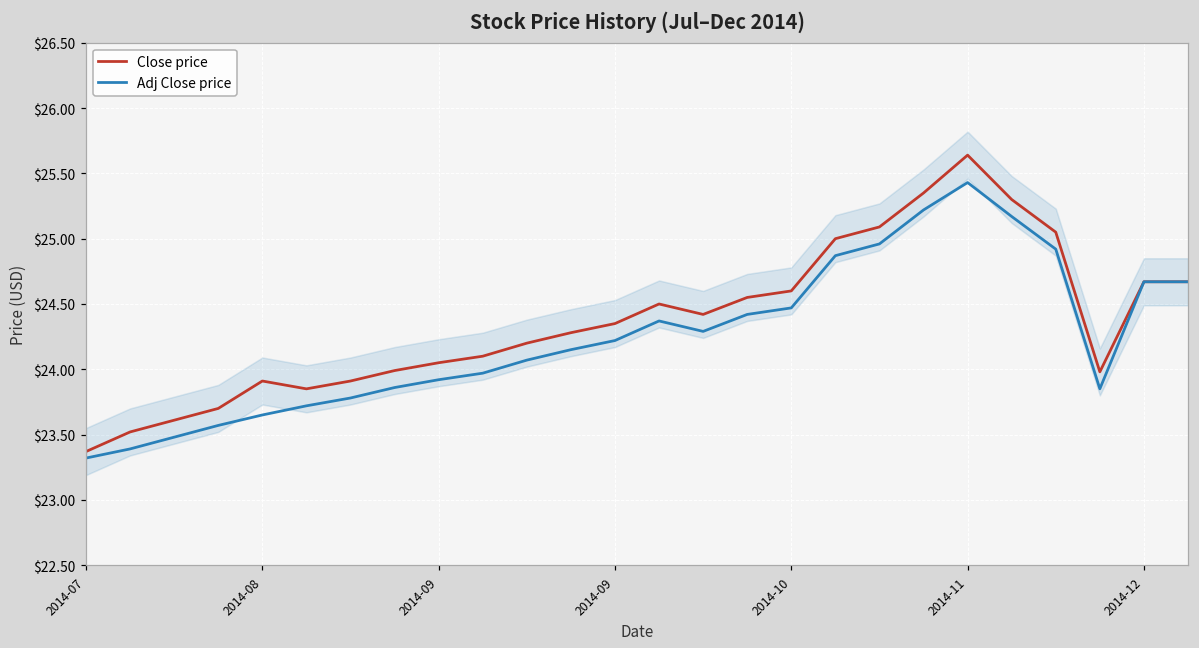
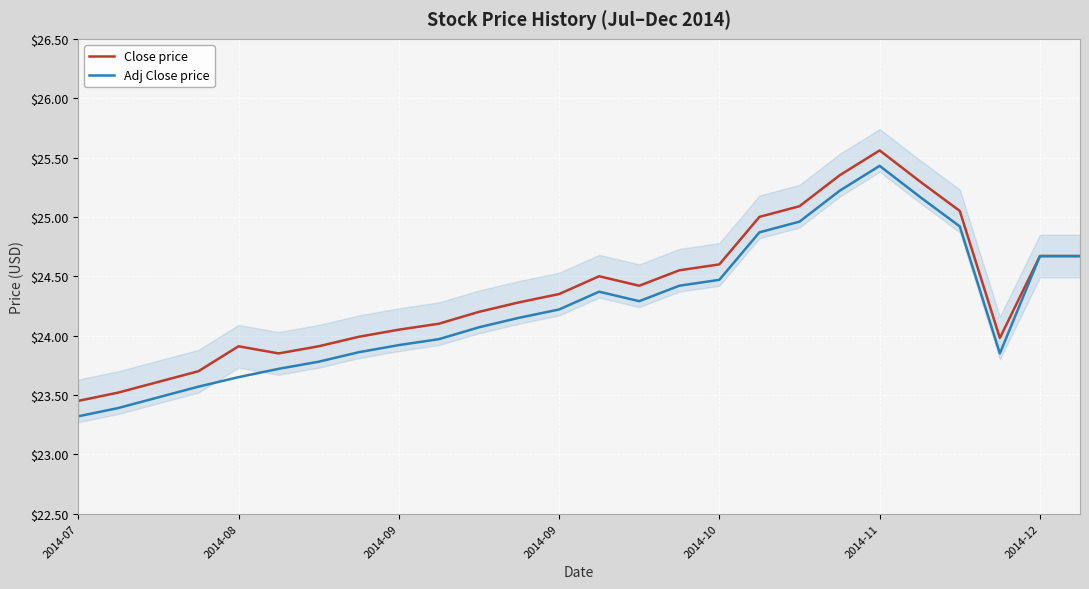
Close price, 2014-07: $23.37 -> $23.45
Close price, 2014-11: $25.64 -> $25.56
